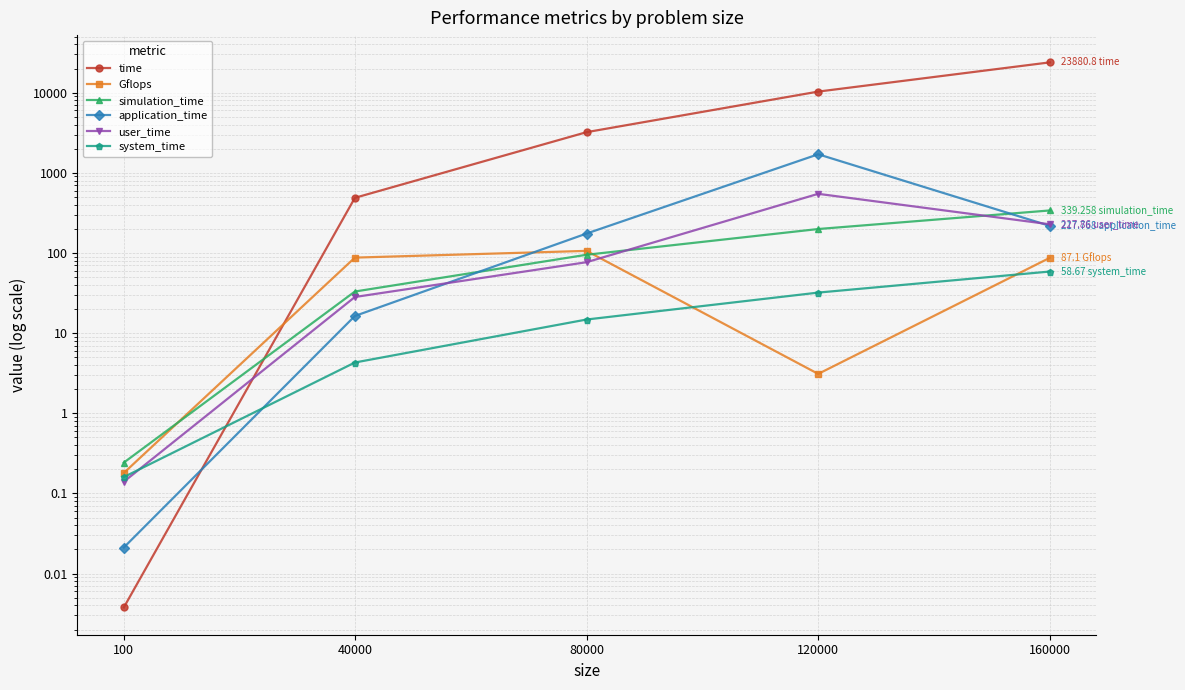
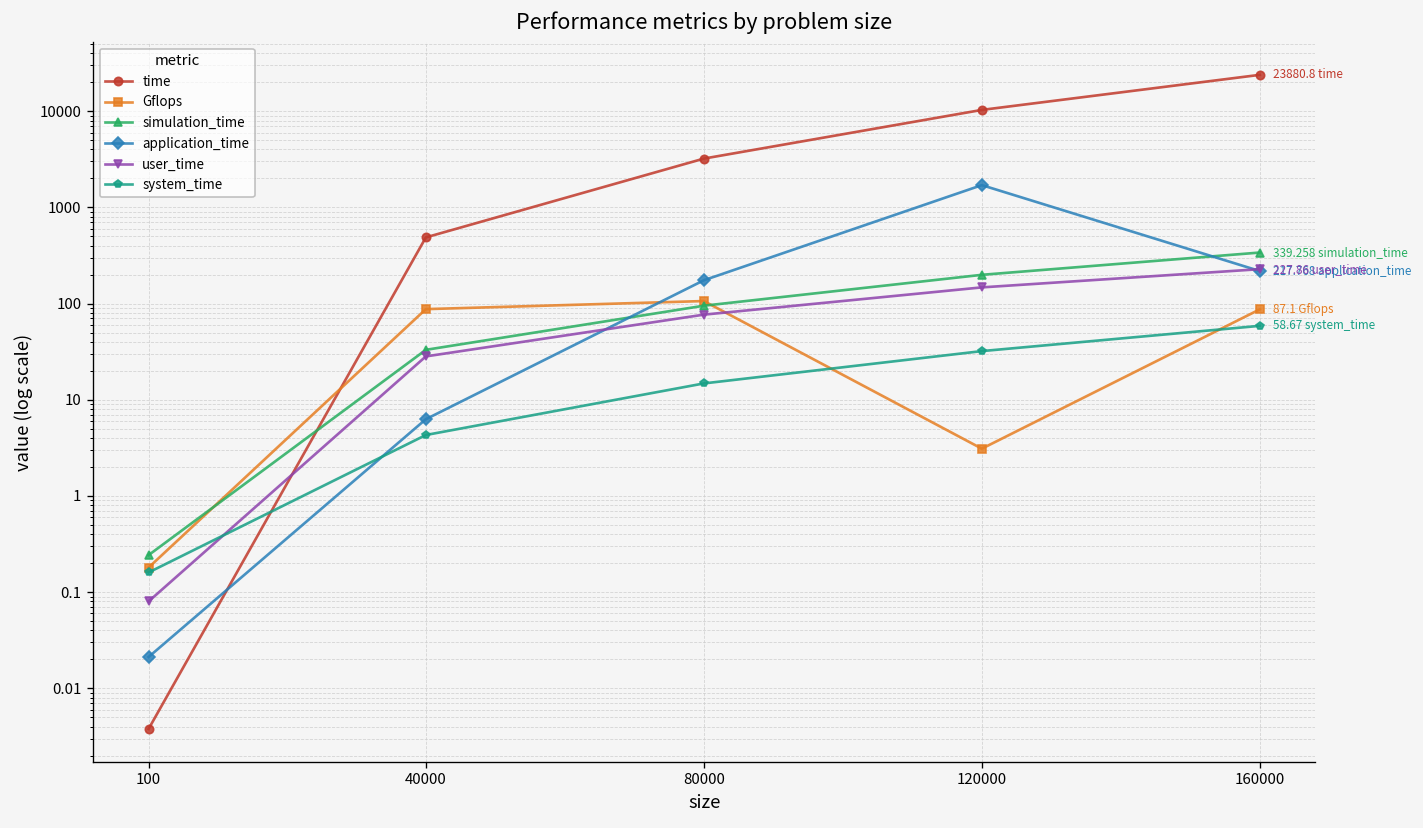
user_time, 100: 0.14 -> 0.08
application_time, 40000: 16 -> 6
user_time, 120000: 500 -> 150
